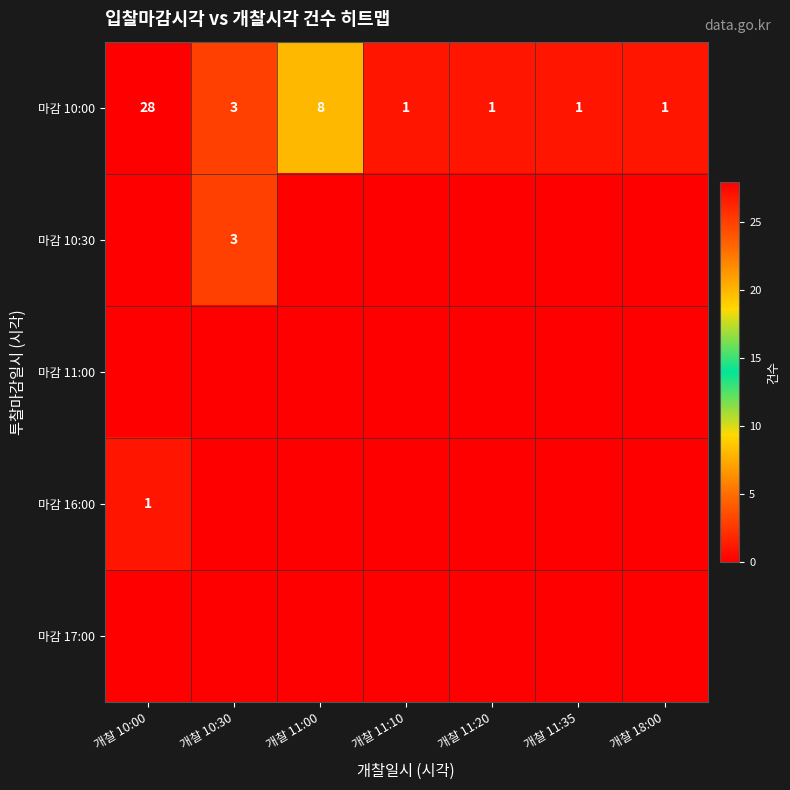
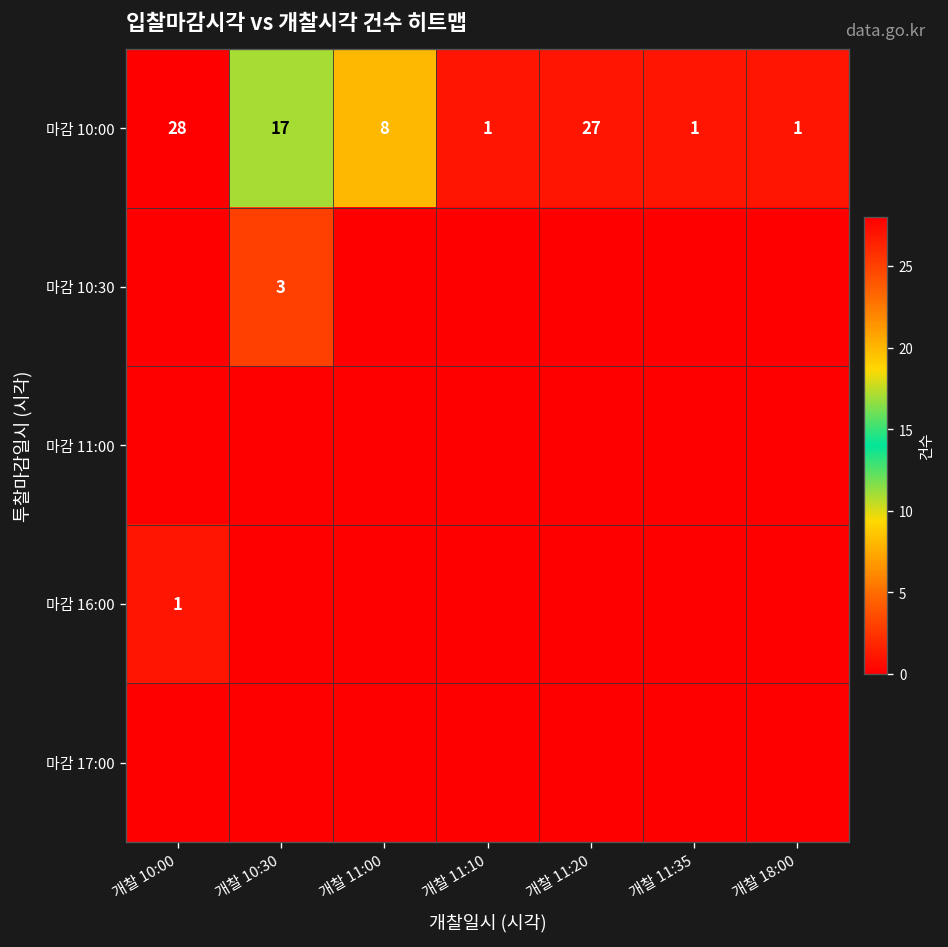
마감 10:00, 개찰 10:30: 3 -> 17
마감 10:00, 개찰 11:20: 1 -> 27
